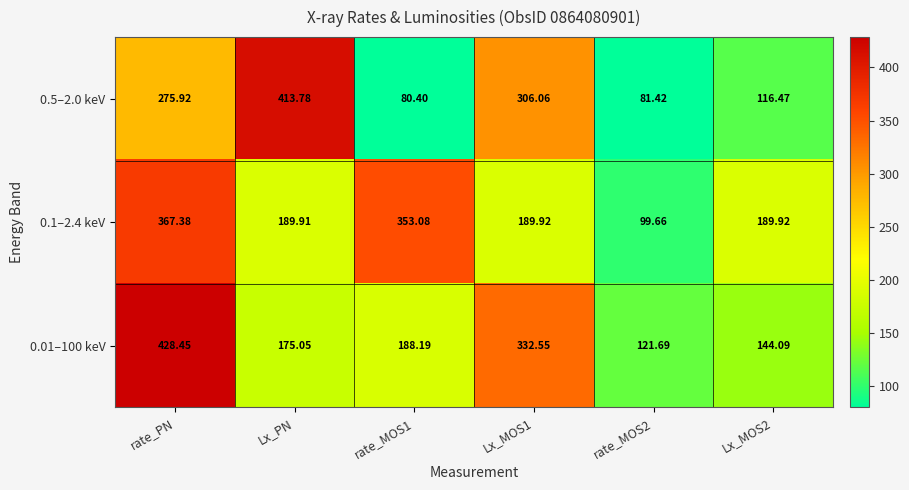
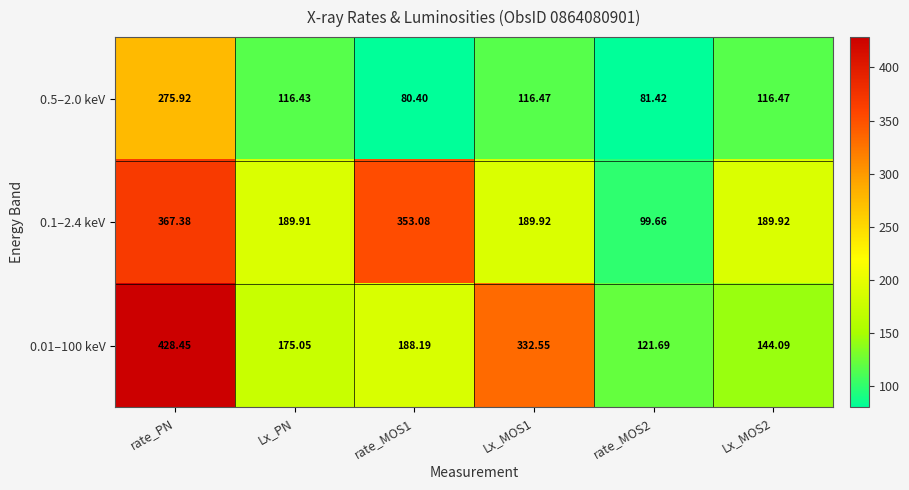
0.5–2.0 keV, Lx_PN: 413.78 -> 116.43
0.5–2.0 keV, Lx_MOS1: 306.06 -> 116.47
